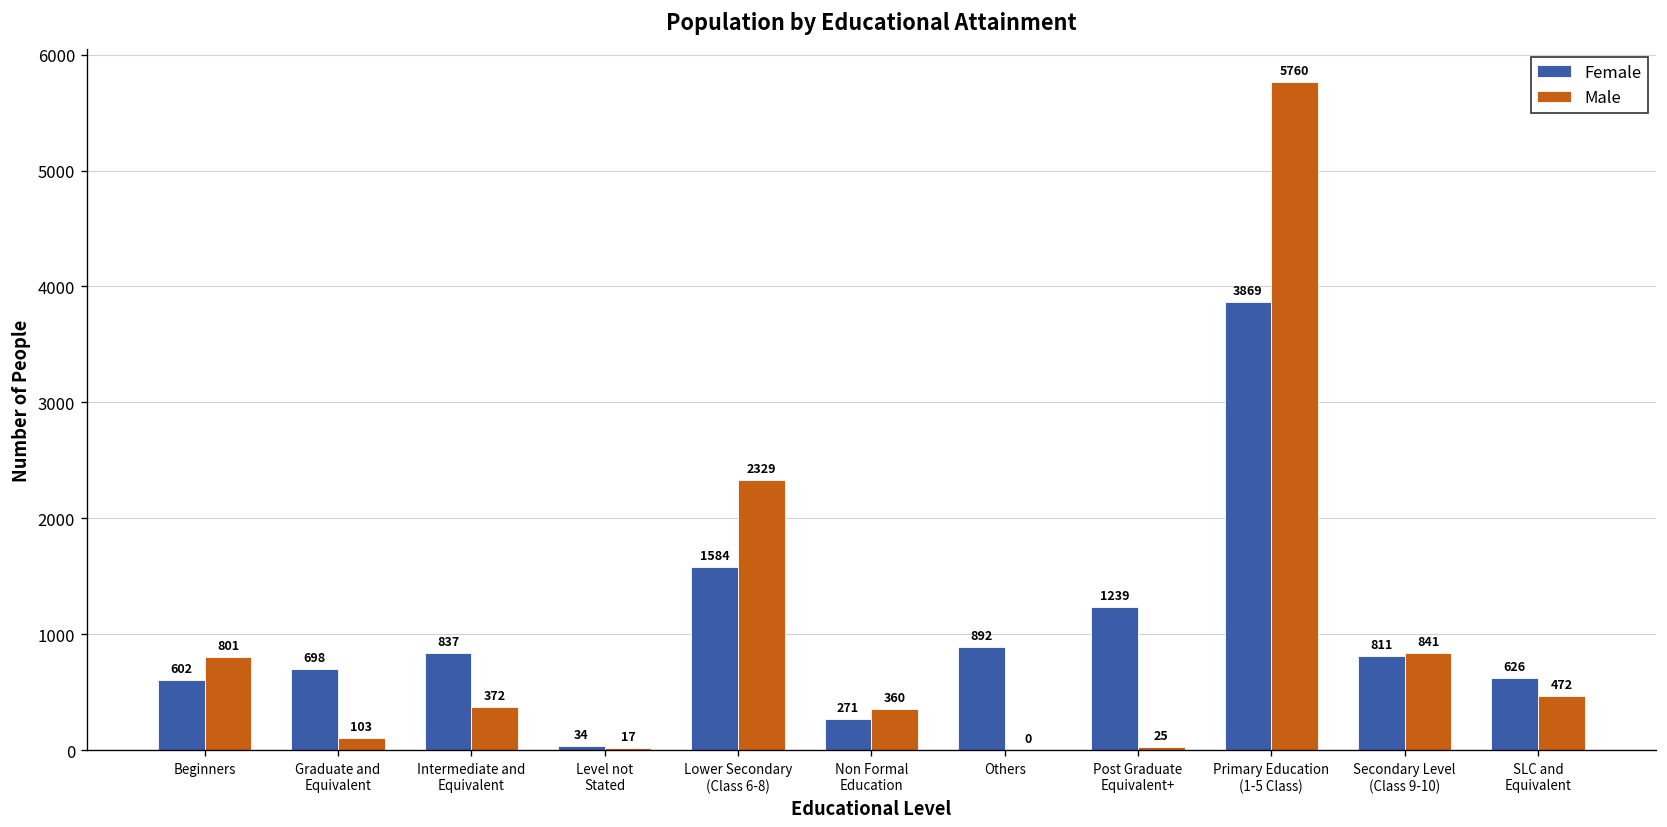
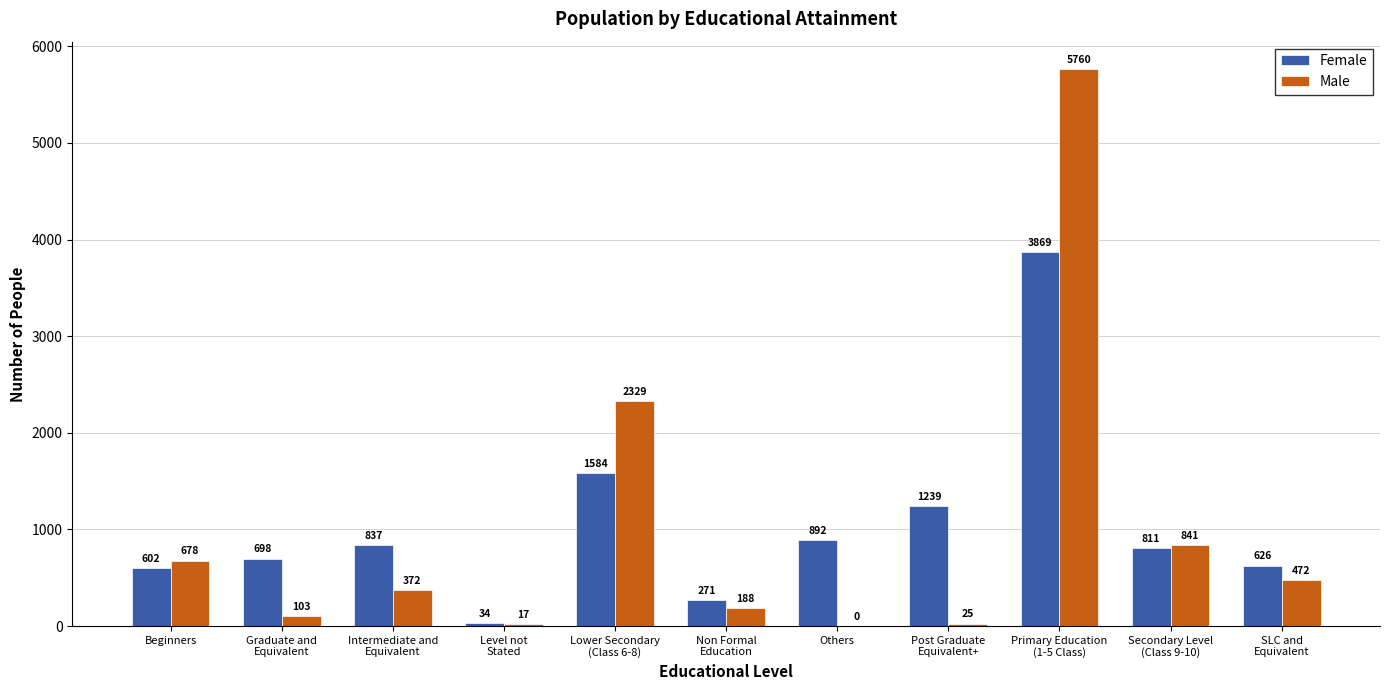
Male, Beginners: 801 -> 678
Male, Non Formal Education: 360 -> 188
